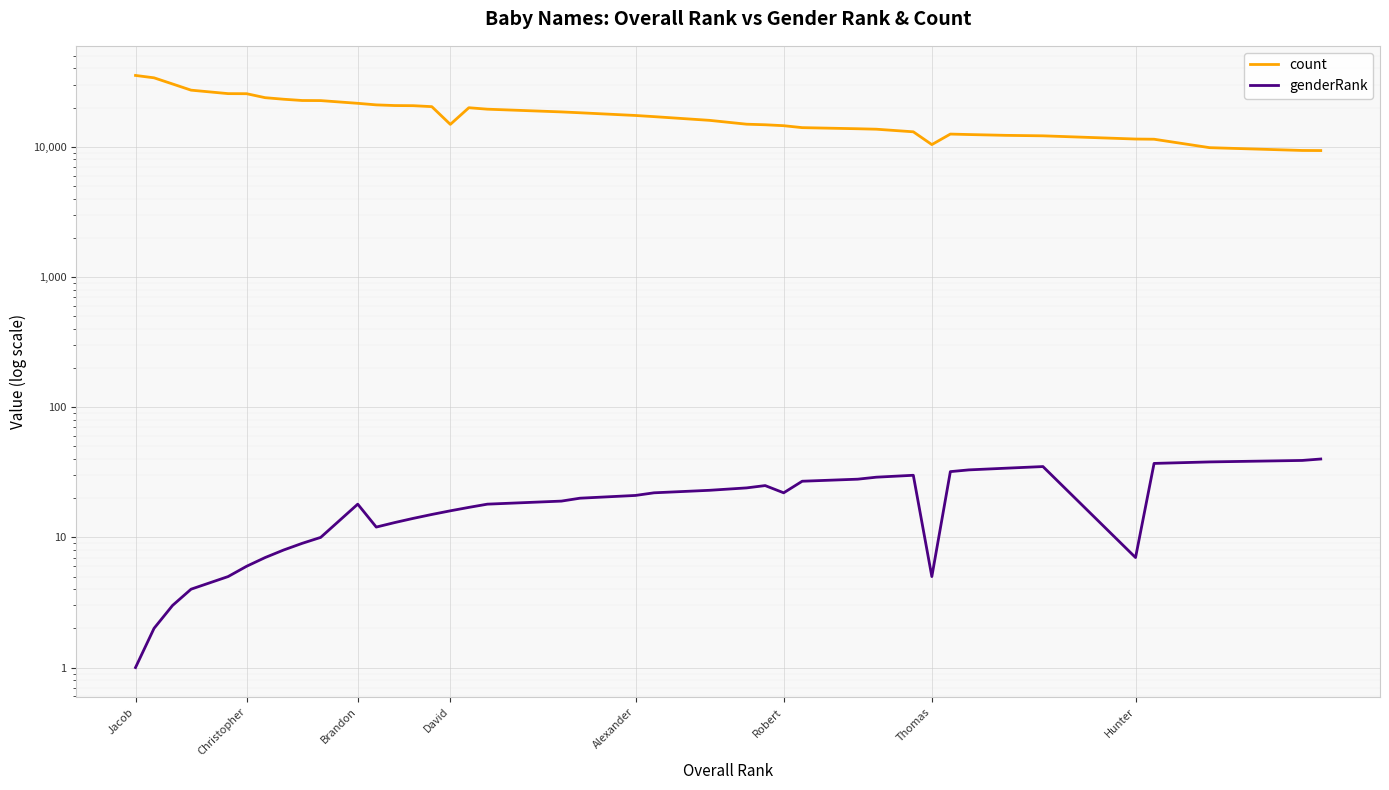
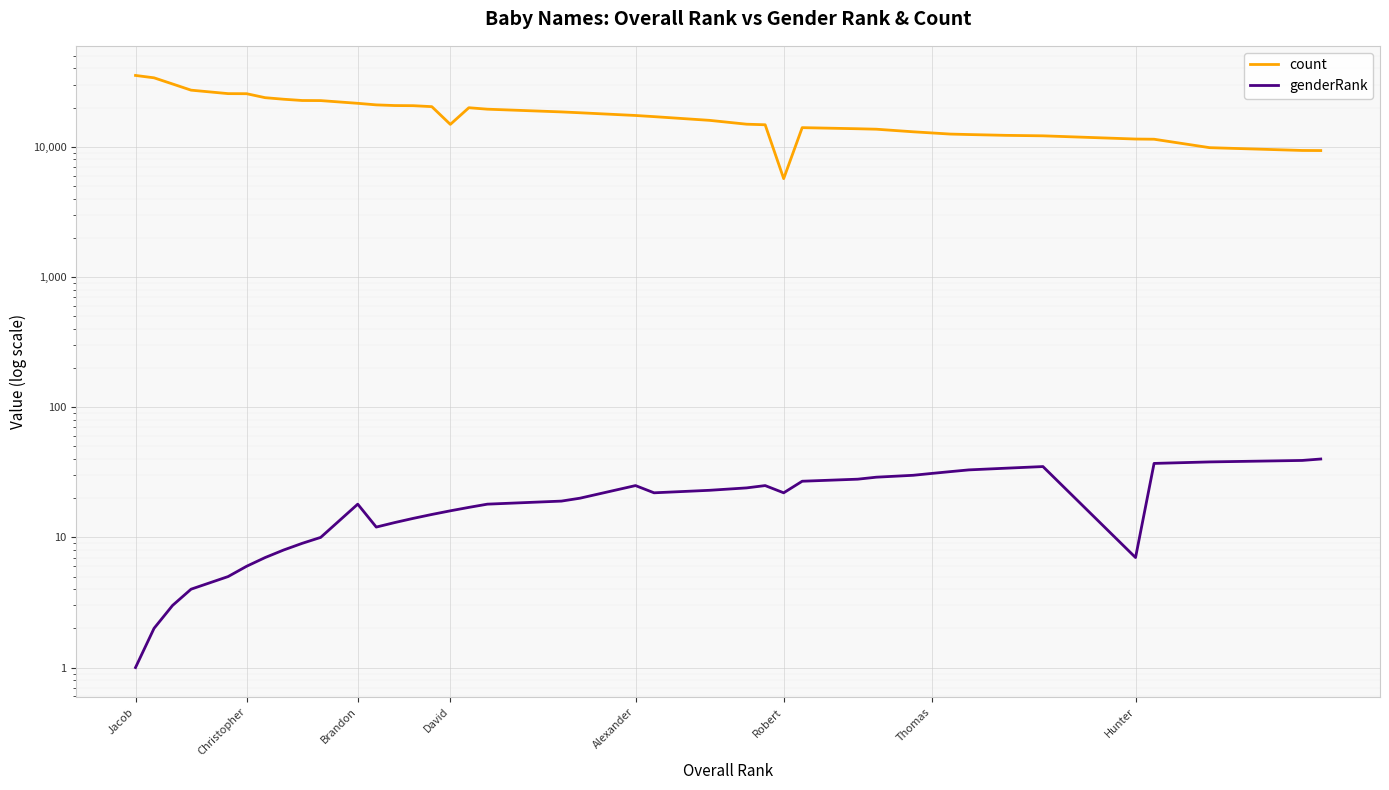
genderRank, Alexander: 21 -> 25
count, Robert: 15,000 -> 6,000
count, Thomas: 10,000 -> 13,000
genderRank, Thomas: 5 -> 31
